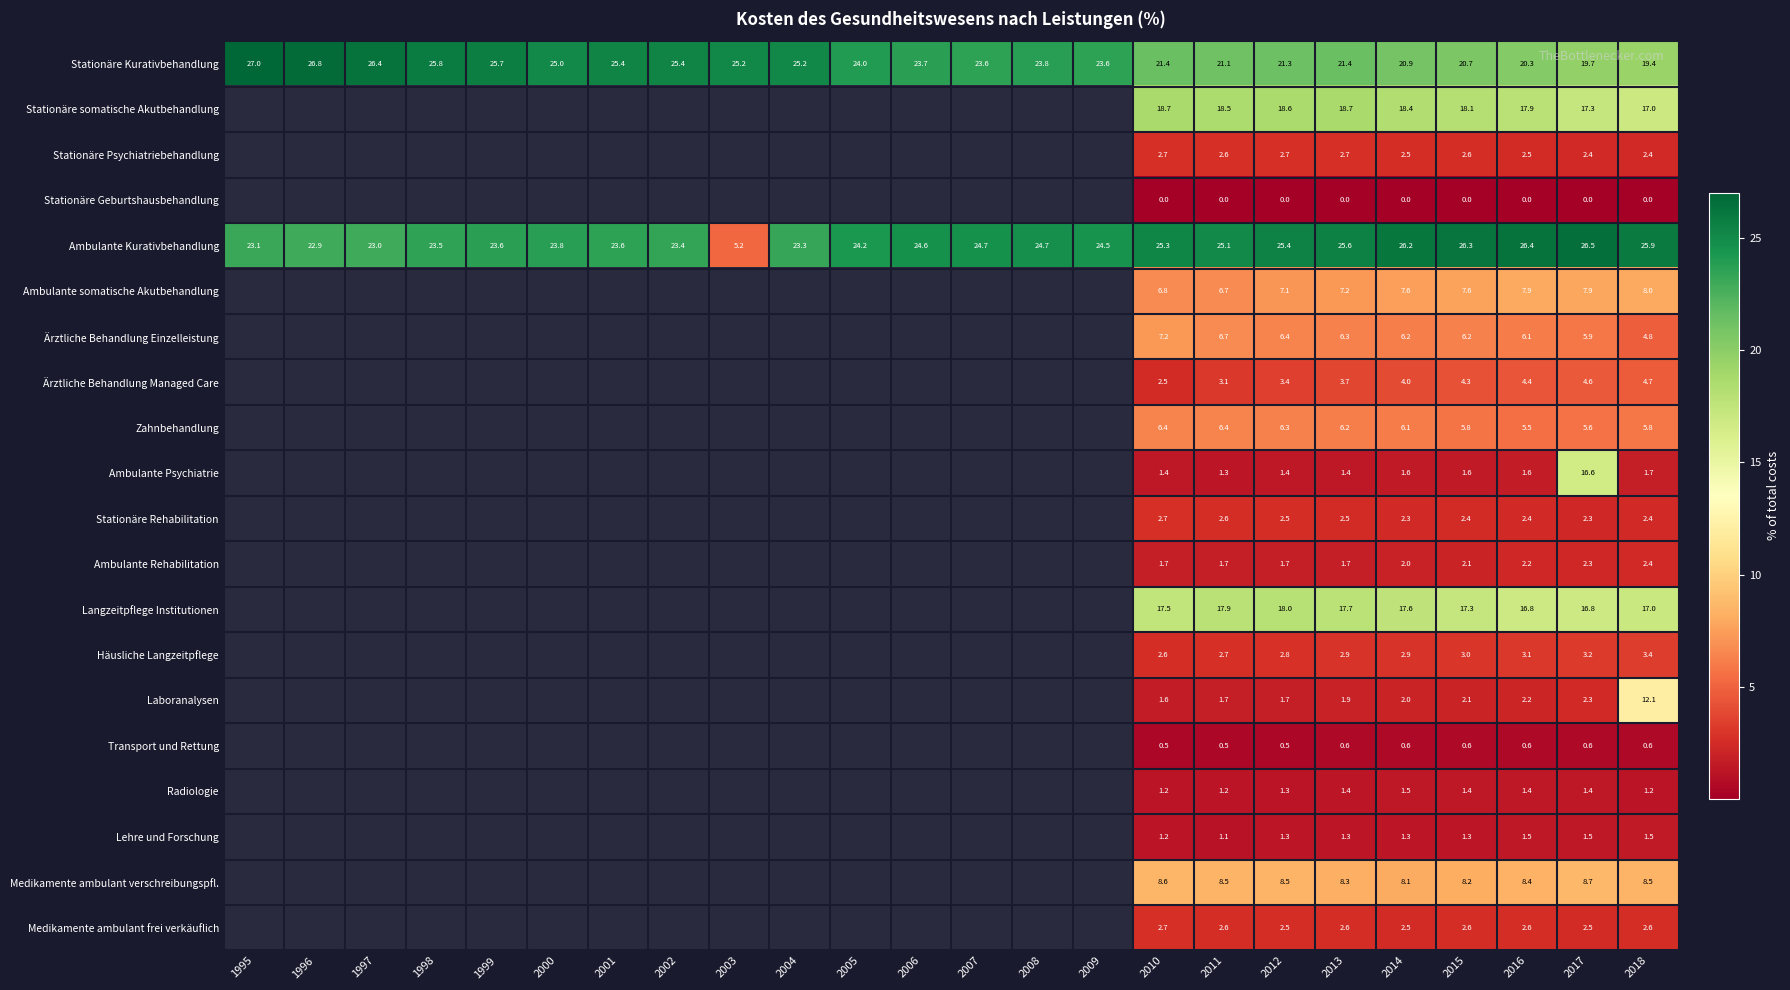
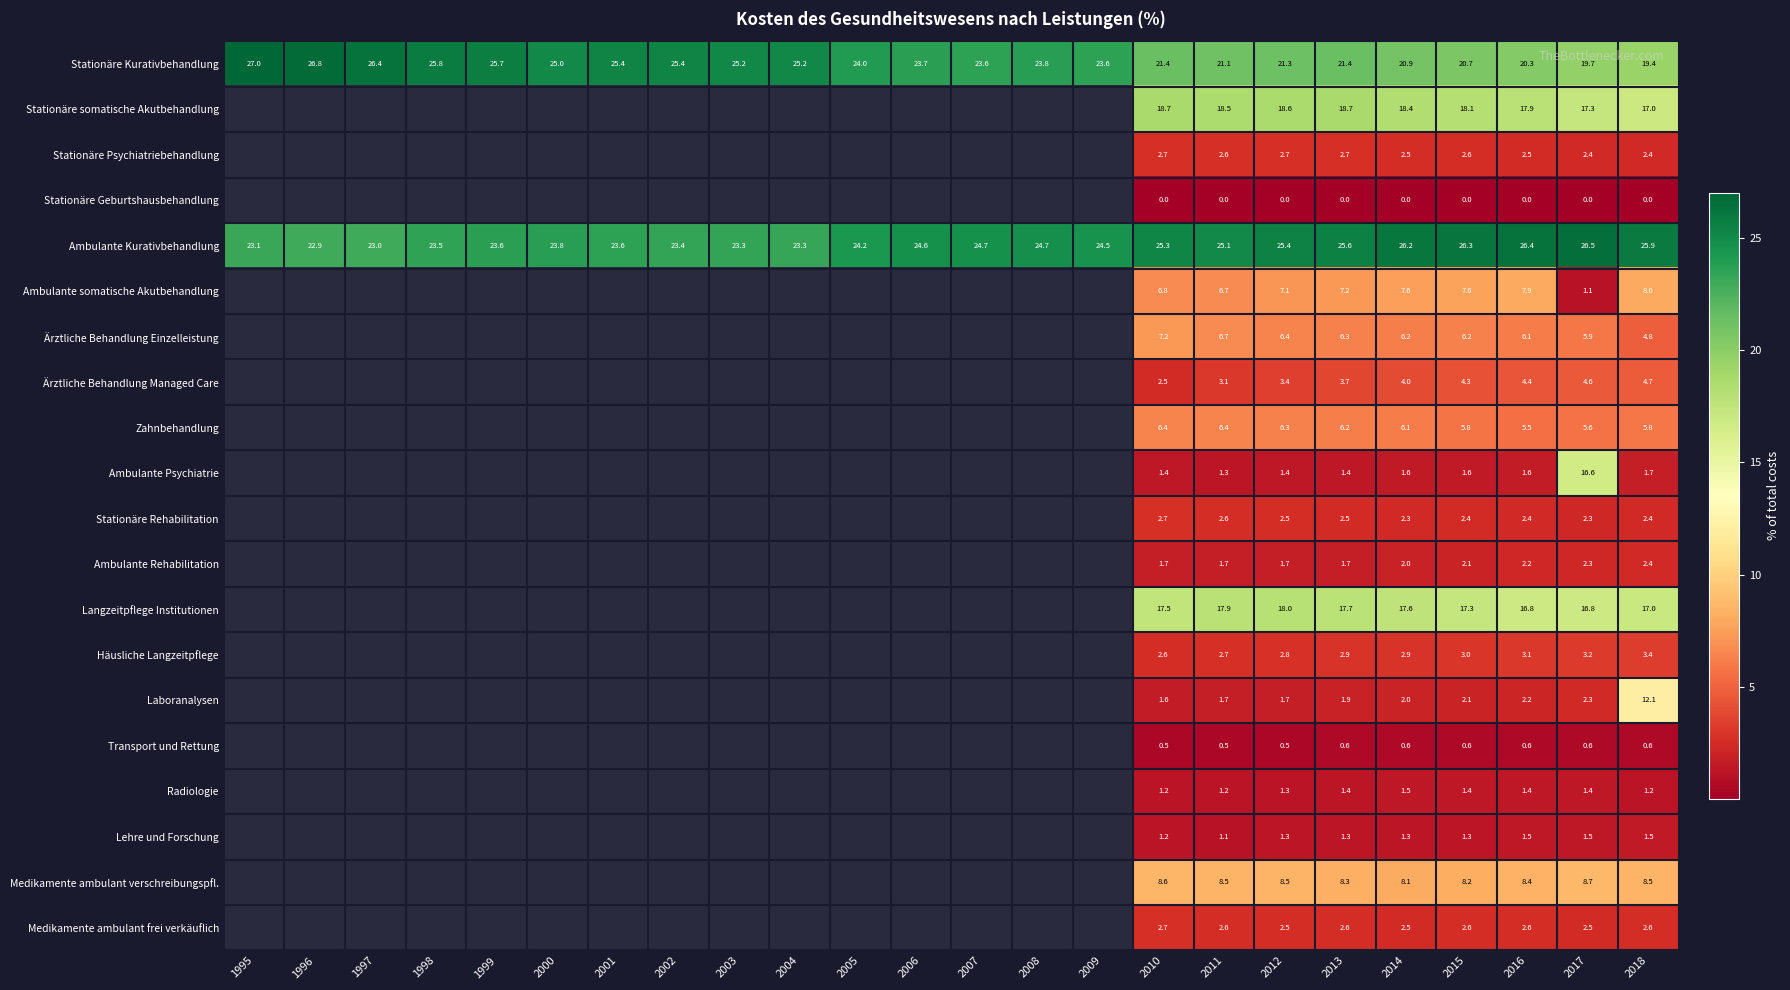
Ambulante Kurativbehandlung, 2003: 5.2 -> 23.3
Ambulante somatische Akutbehandlung, 2017: 7.9 -> 1.1
